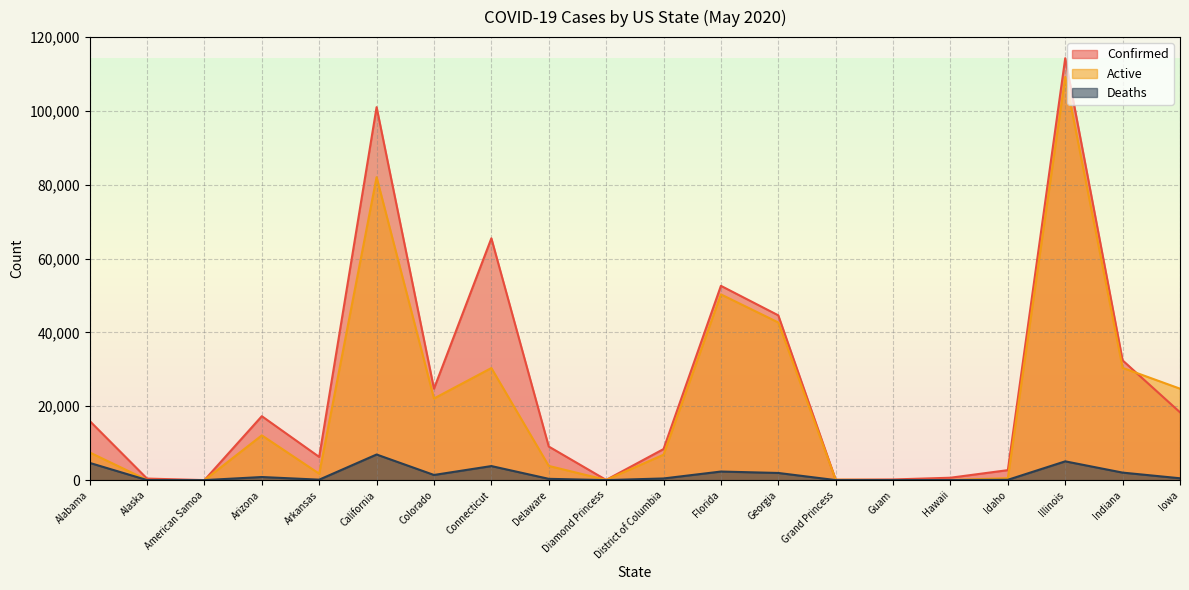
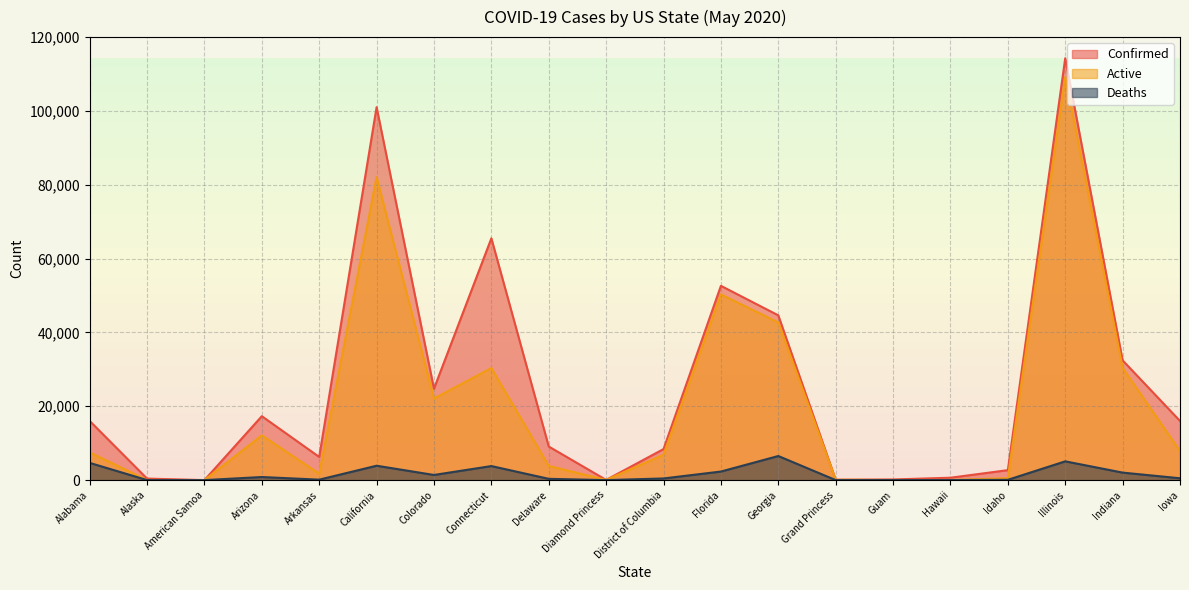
Deaths, California: 7,000 -> 4,000
Deaths, Georgia: 2,000 -> 7,000
Confirmed, Iowa: 18,000 -> 16,000
Active, Iowa: 25,000 -> 8,000
